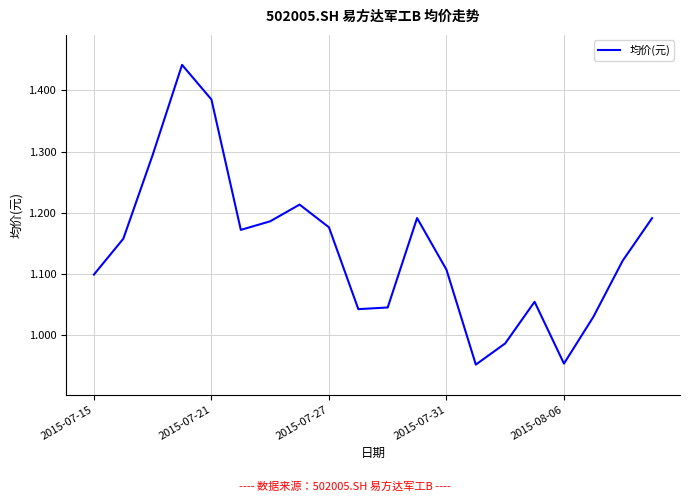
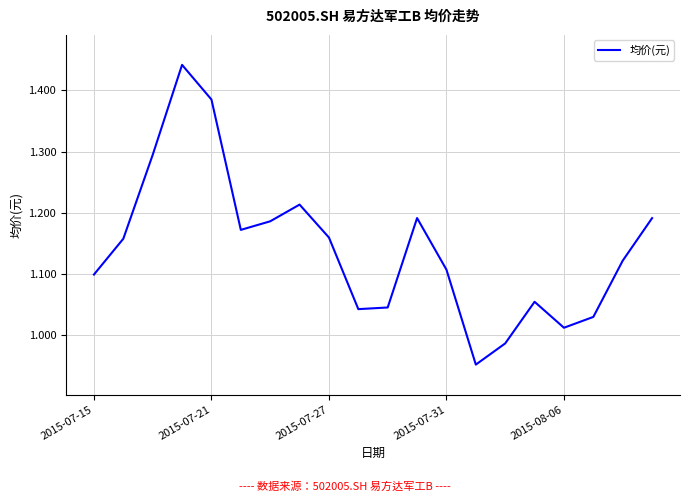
2015-07-27: 1.18 -> 1.16
2015-08-06: 0.95 -> 1.01
